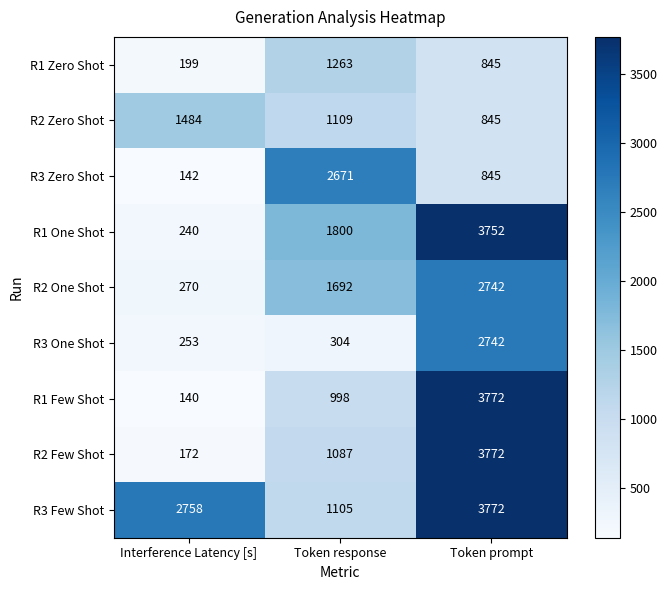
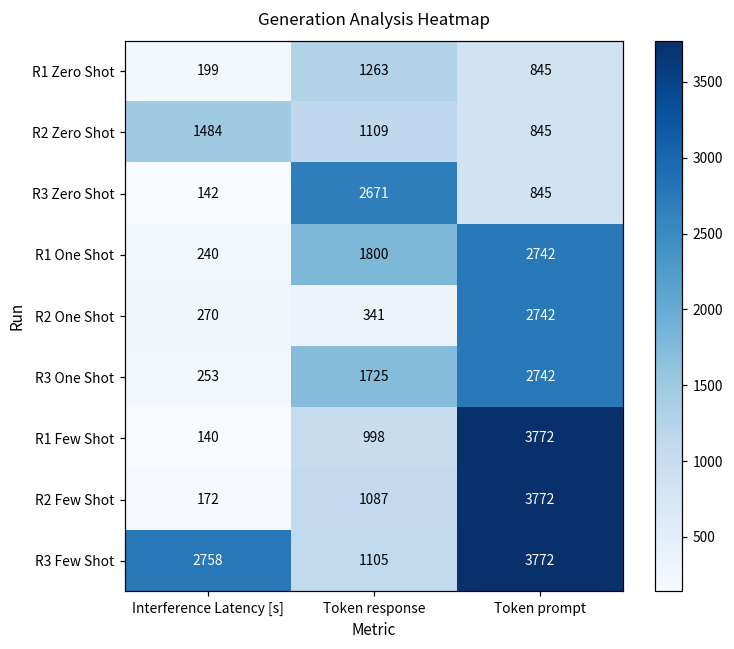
R1 One Shot, Token prompt: 3752 -> 2742
R2 One Shot, Token response: 1692 -> 341
R3 One Shot, Token response: 304 -> 1725
